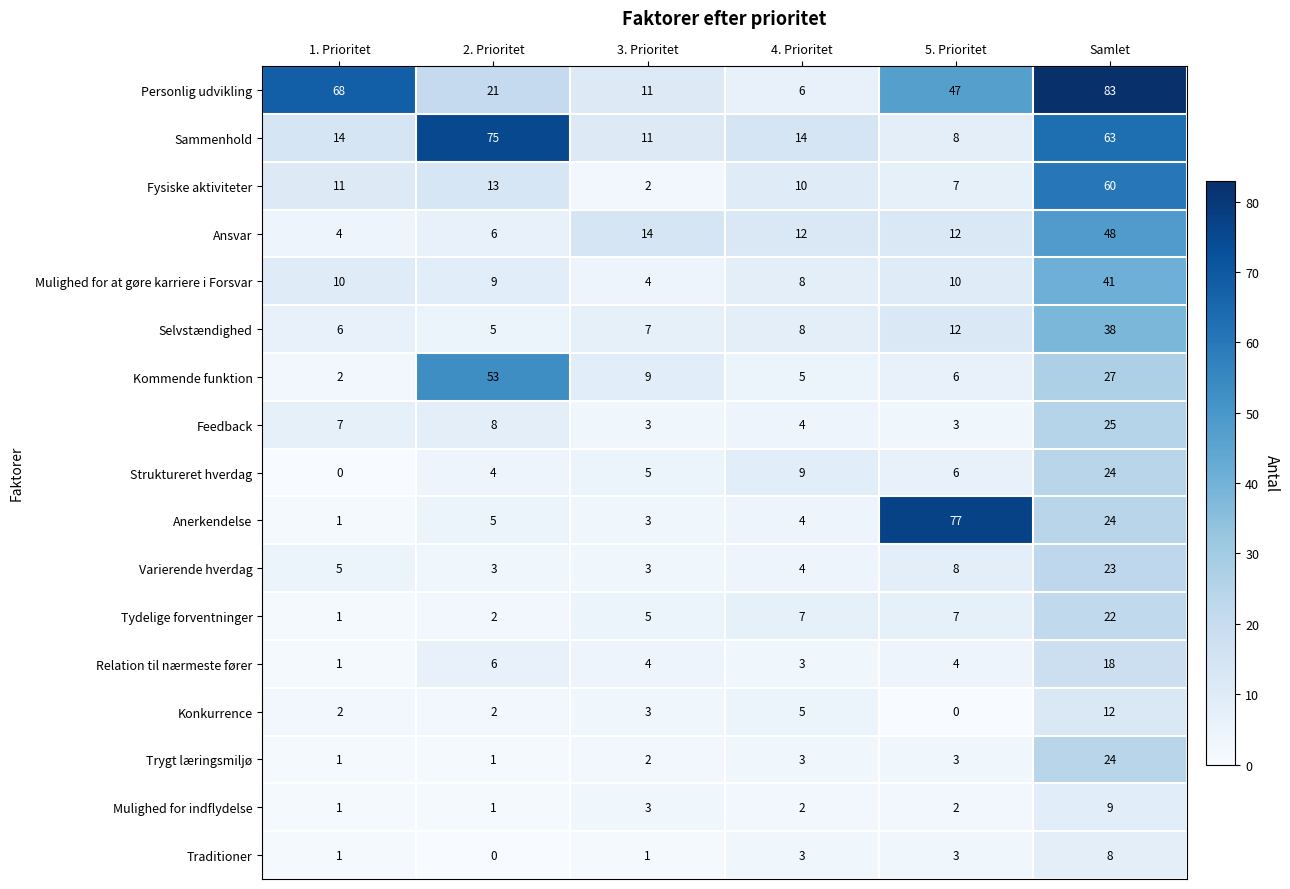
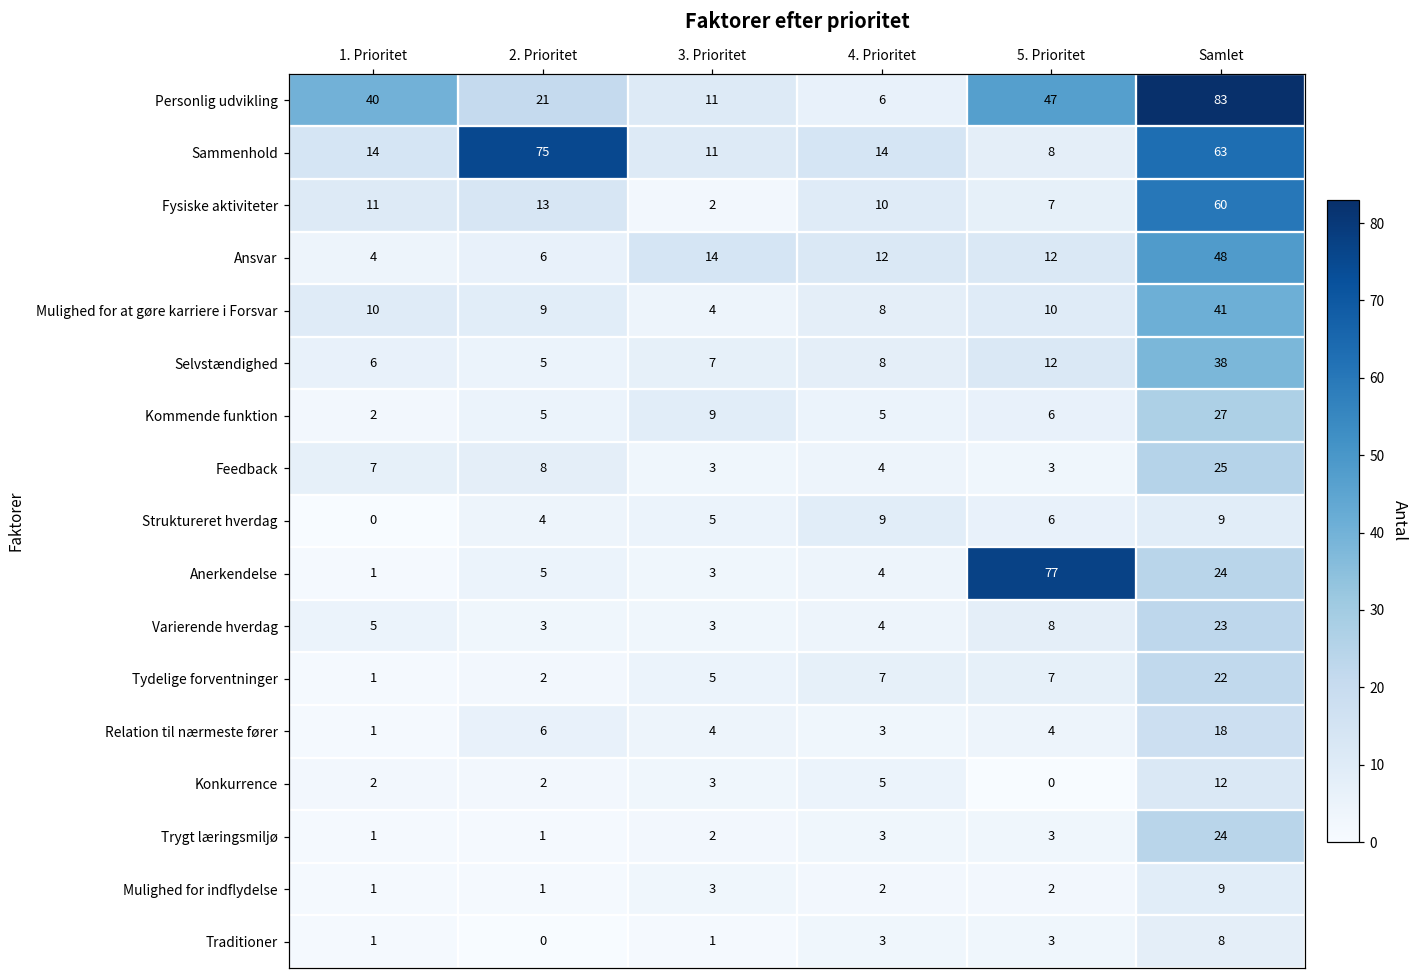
Personlig udvikling, 1. Prioritet: 68 -> 40
Kommende funktion, 2. Prioritet: 53 -> 5
Struktureret hverdag, Samlet: 24 -> 9
